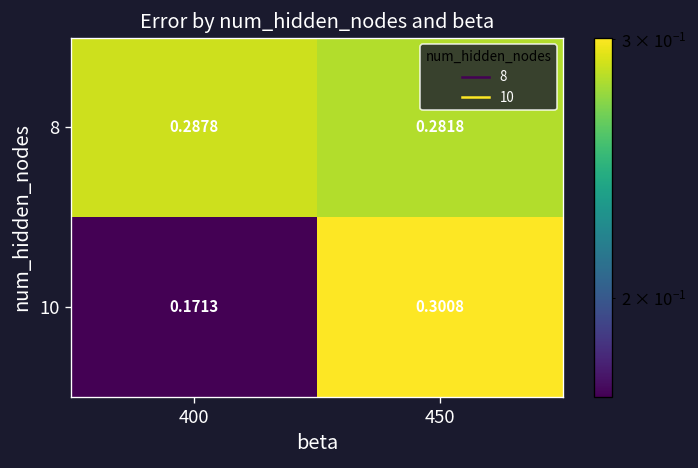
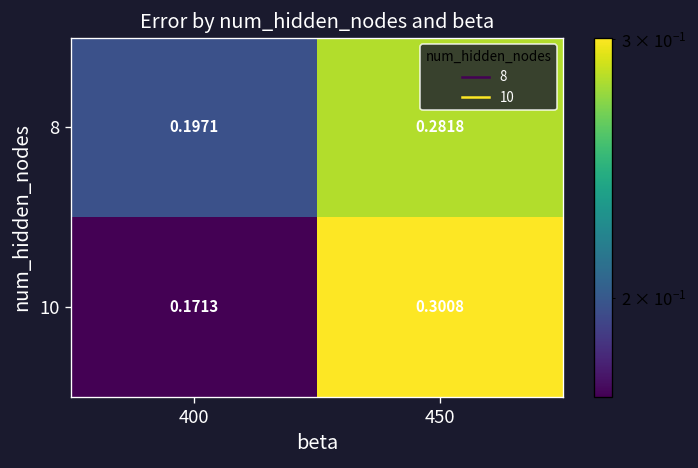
8, 400: 0.2878 -> 0.1971
